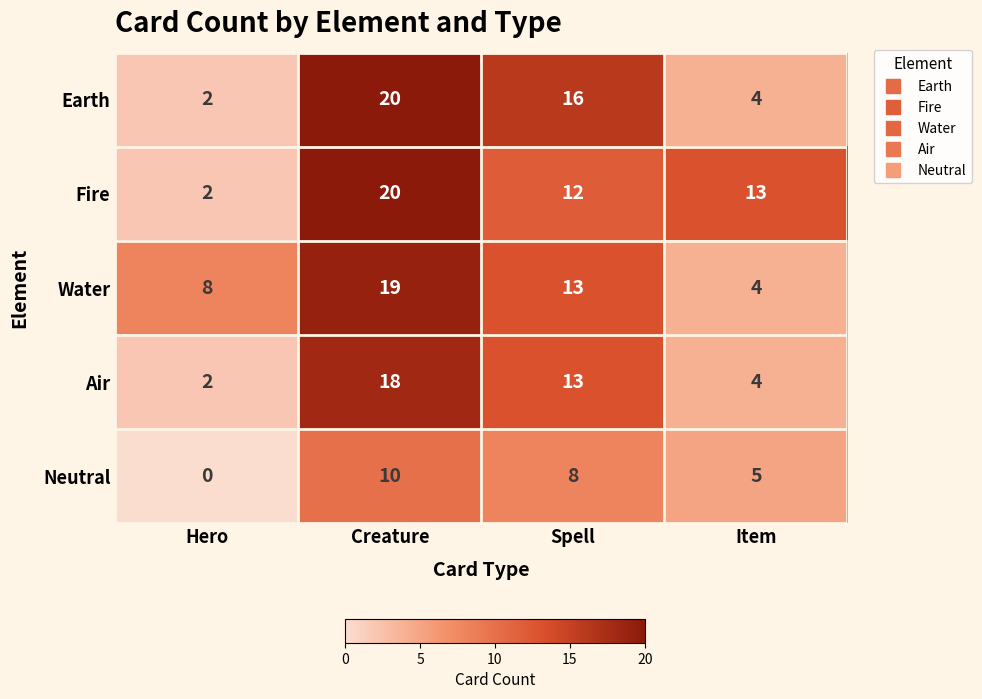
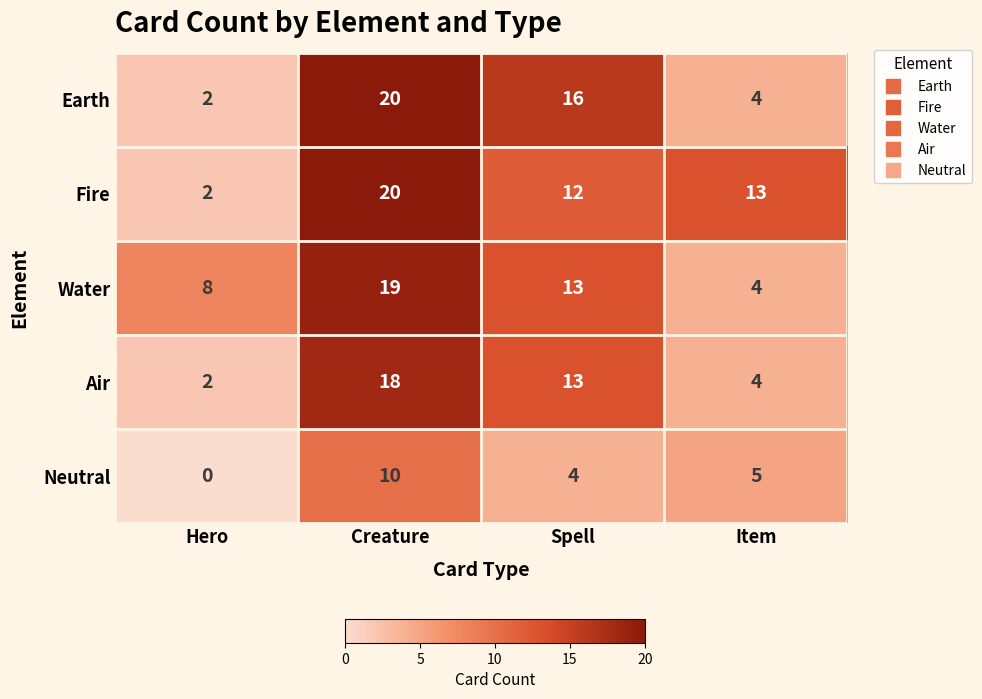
Neutral, Spell: 8 -> 4
